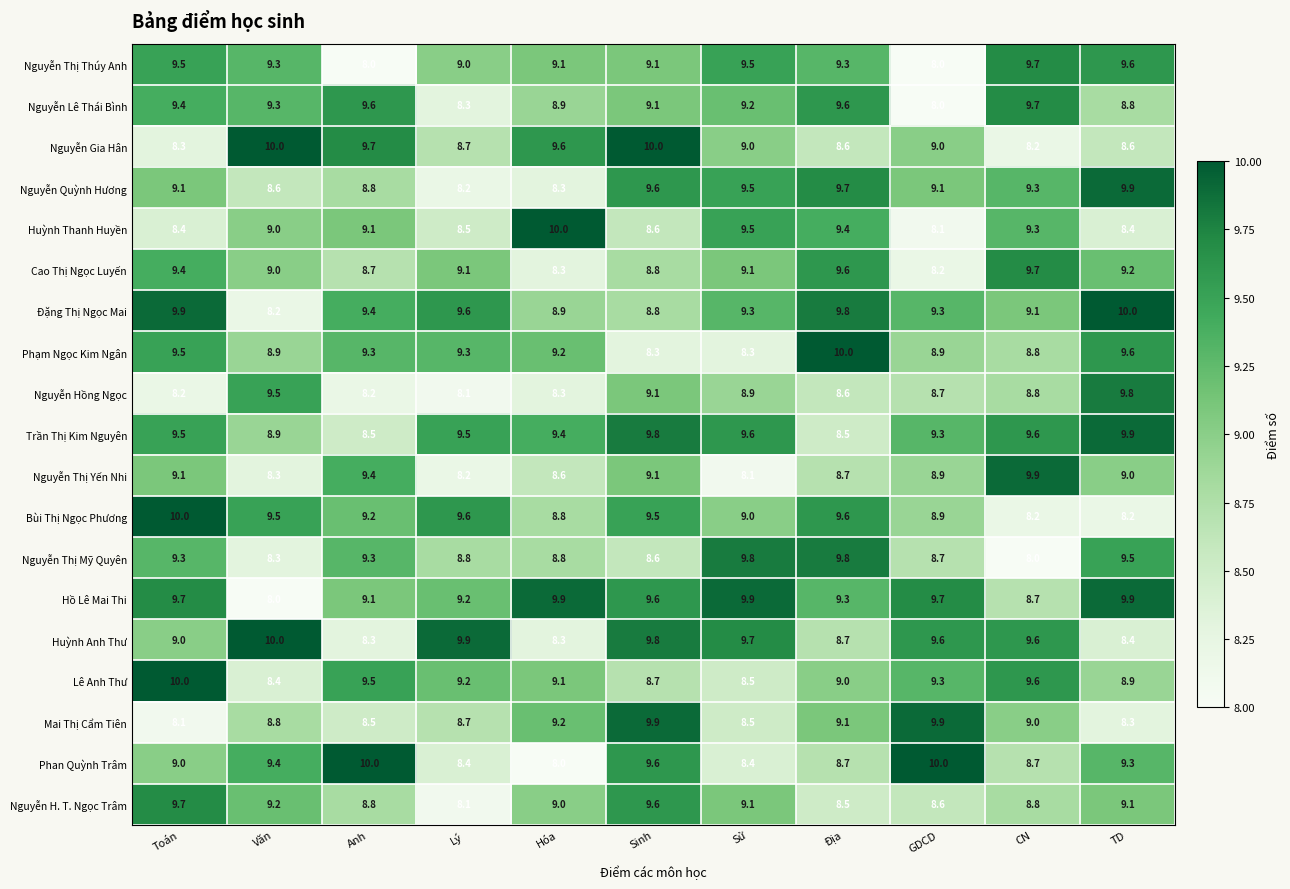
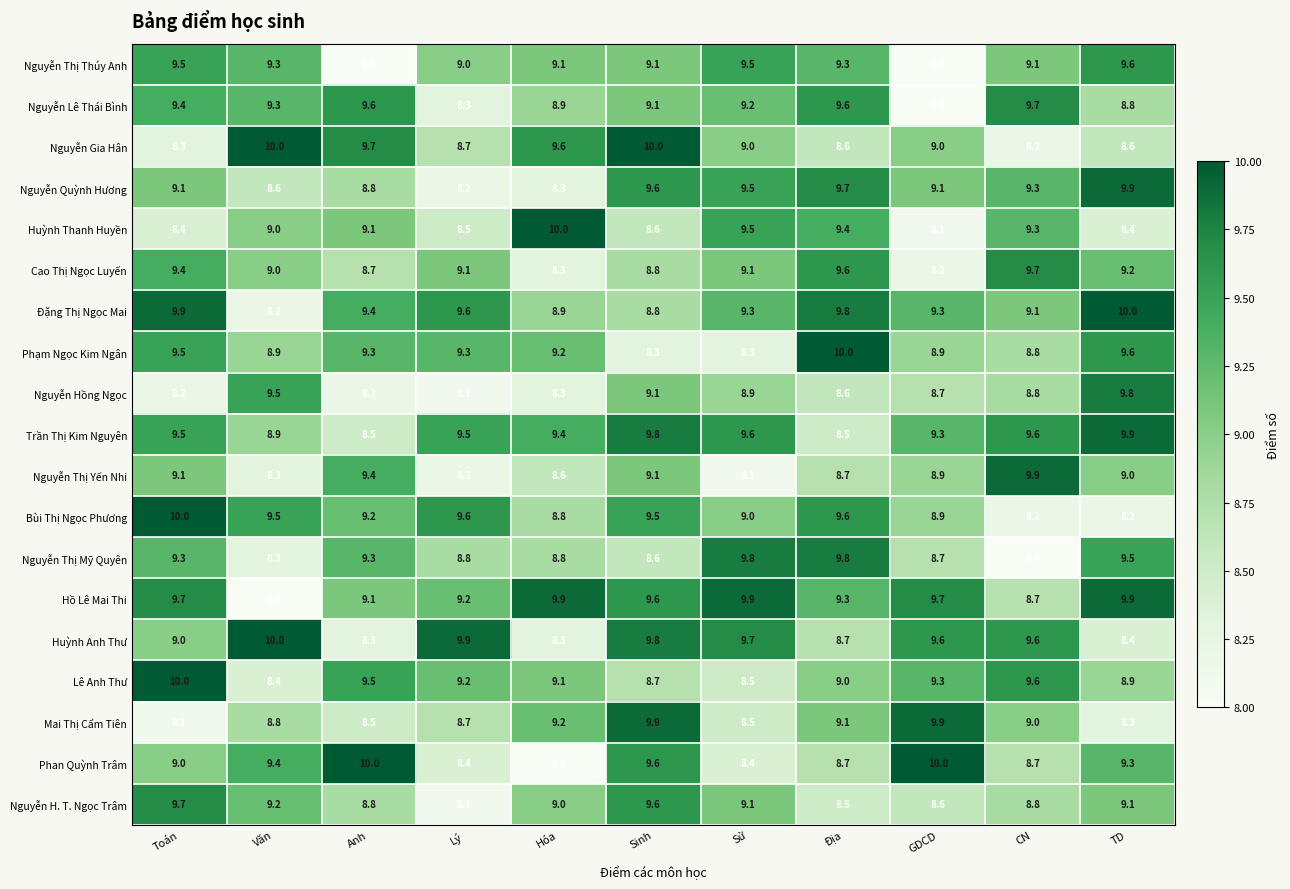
Nguyễn Thị Thúy Anh, CN: 9.7 -> 9.1
